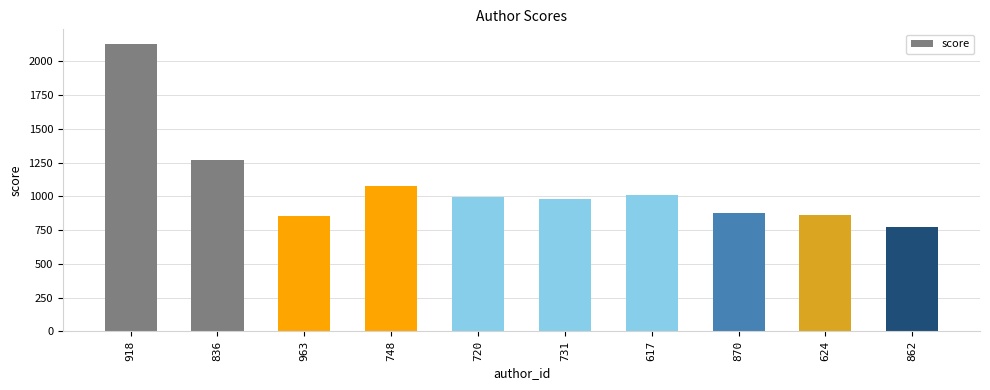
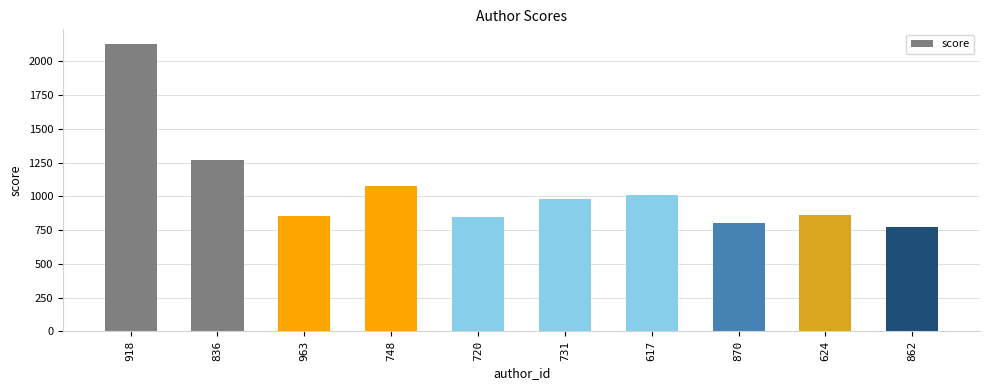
720: 1000 -> 840
870: 880 -> 800
